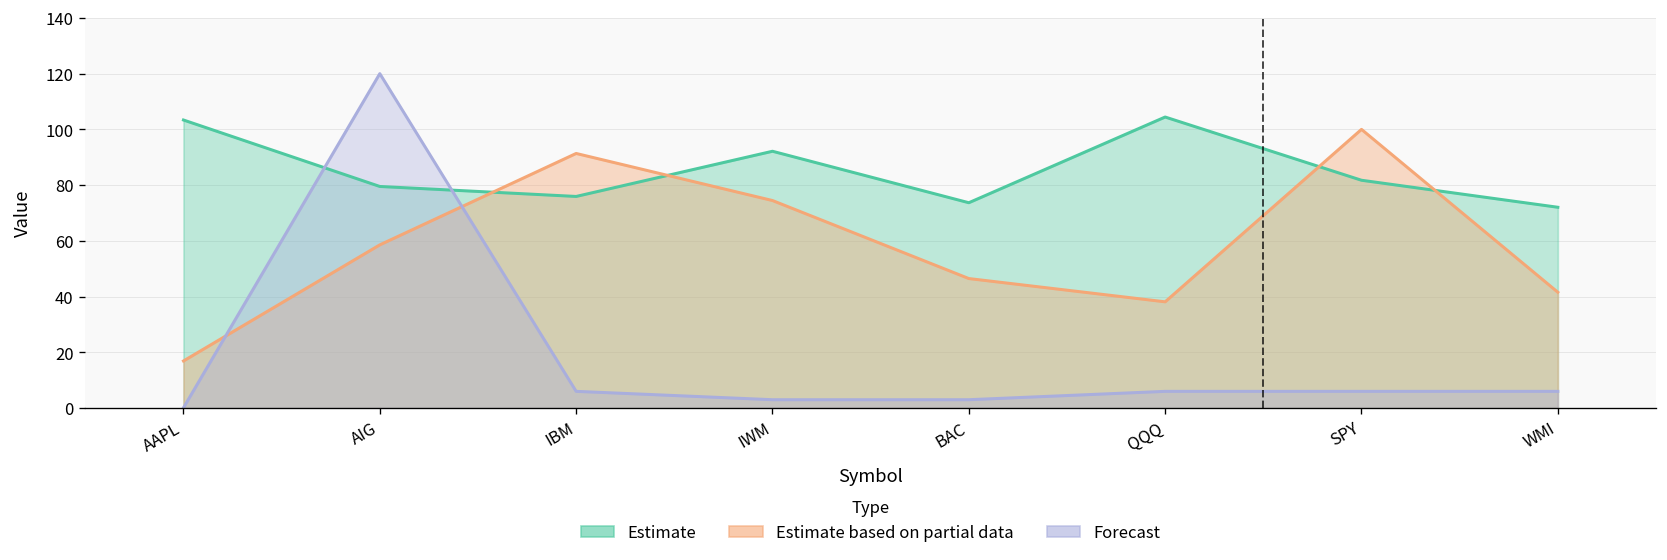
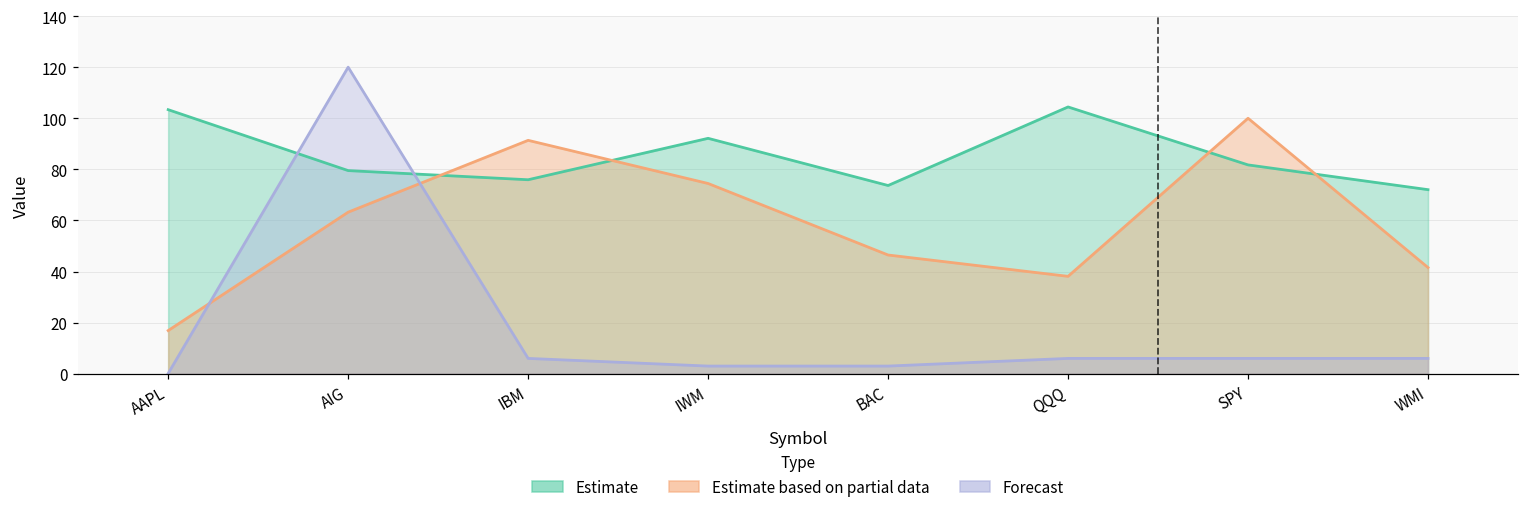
Estimate based on partial data, AIG: 59 -> 63
